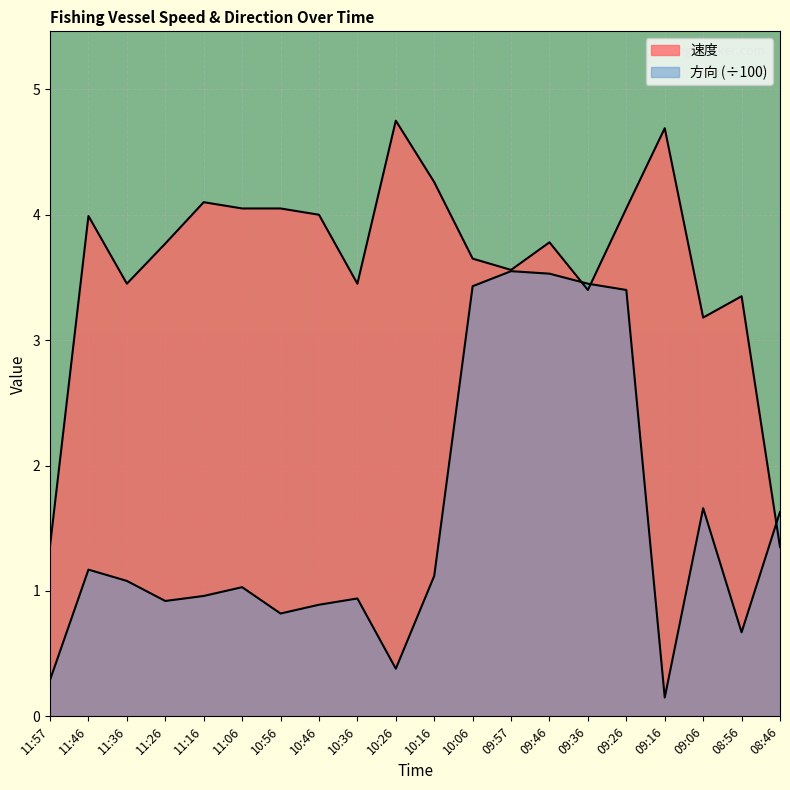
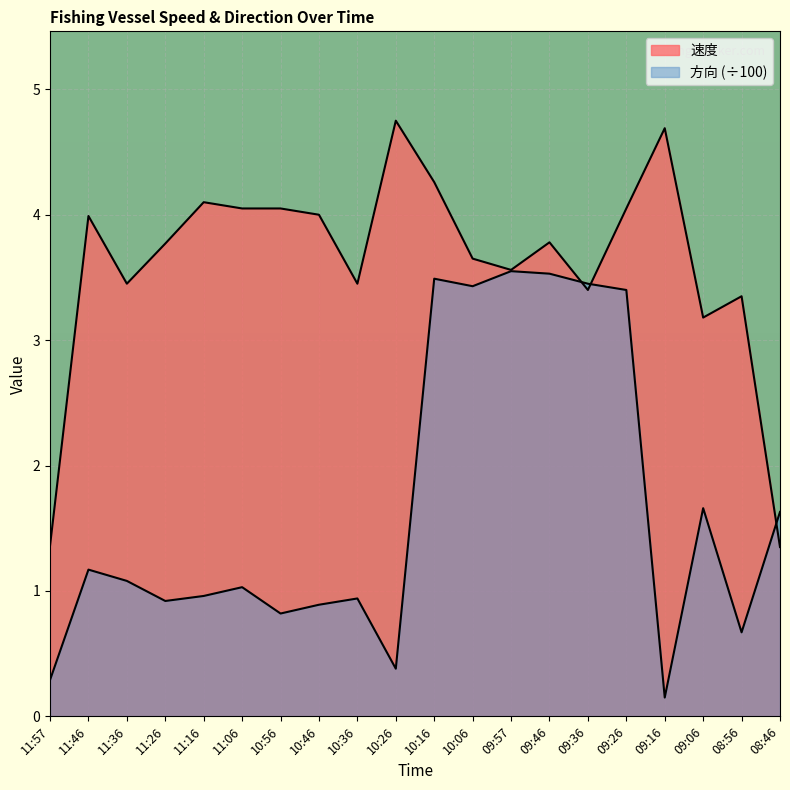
方向 (÷100), 10:16: 1.12 -> 3.49
